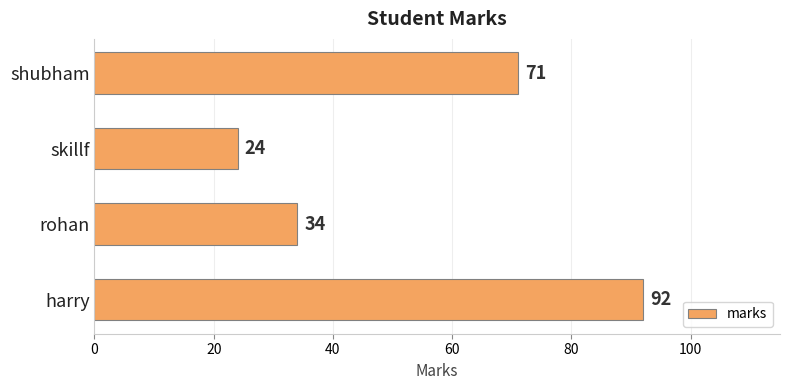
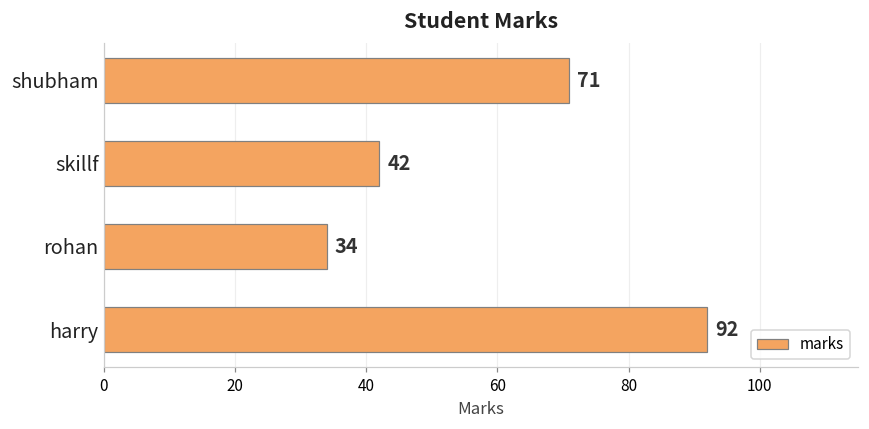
skillf: 24 -> 42
